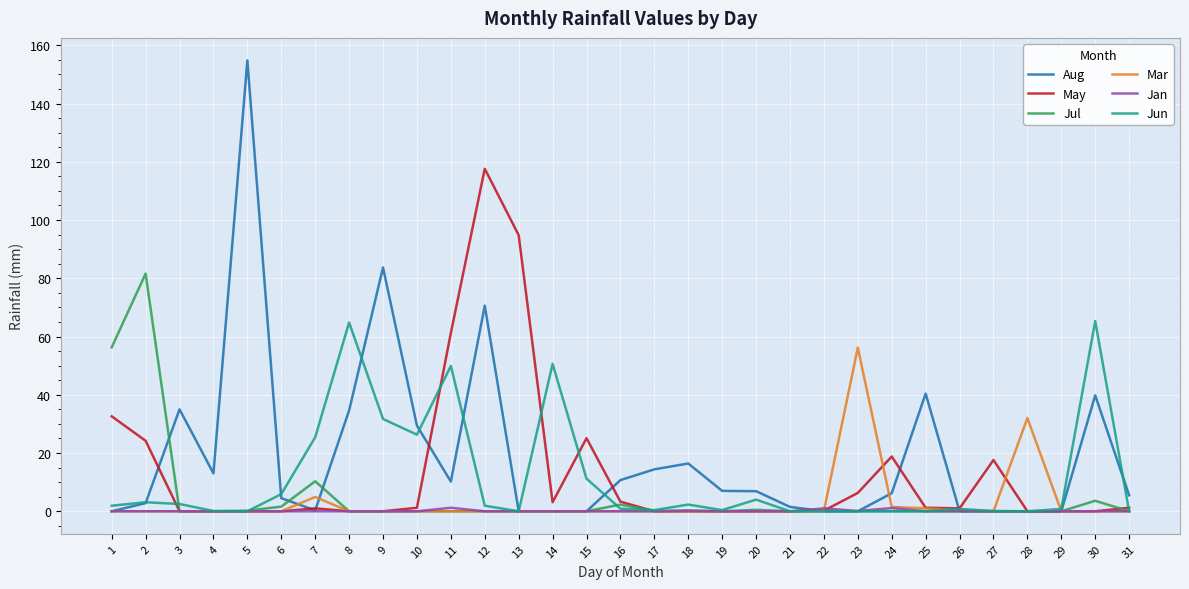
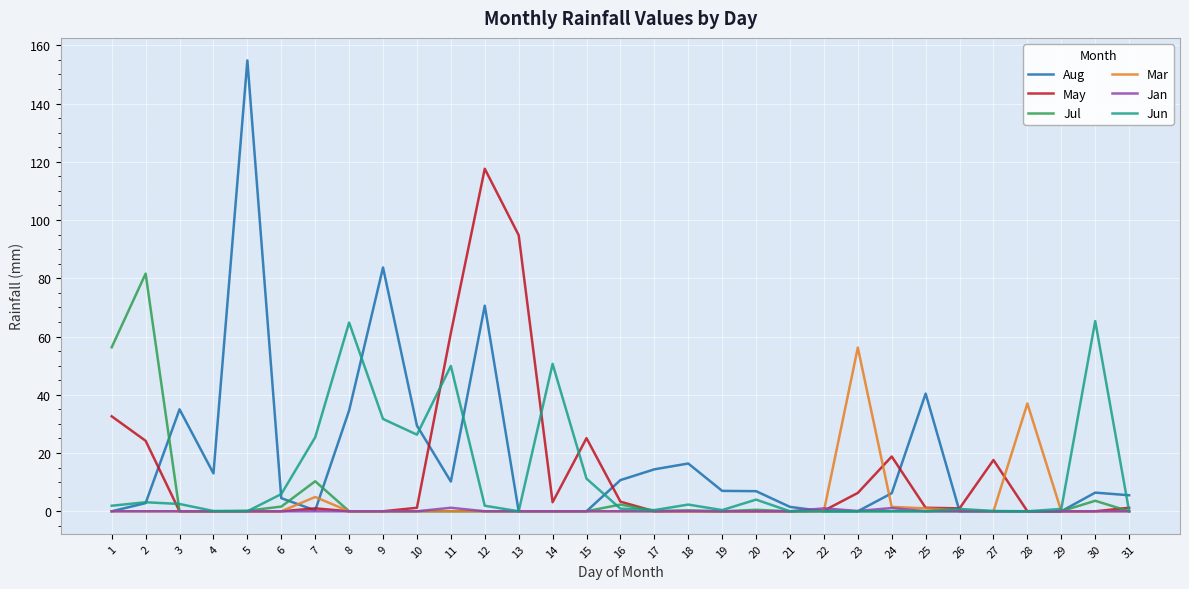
Mar, 28: 32 -> 37
Aug, 30: 40 -> 6
